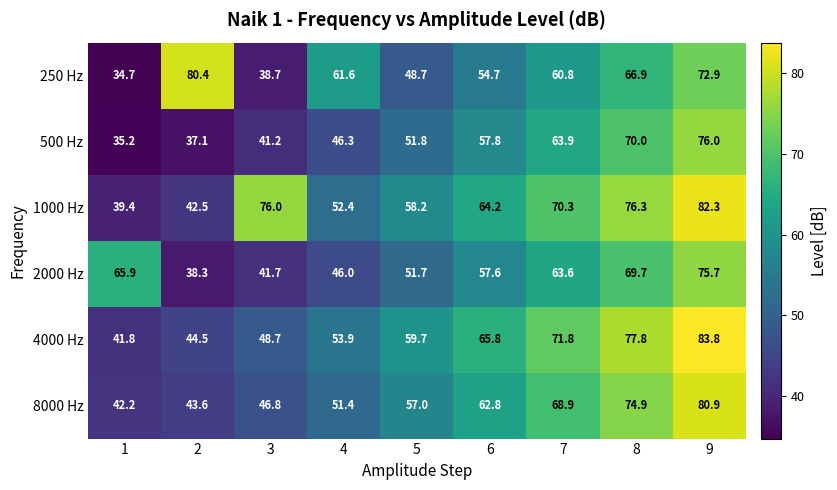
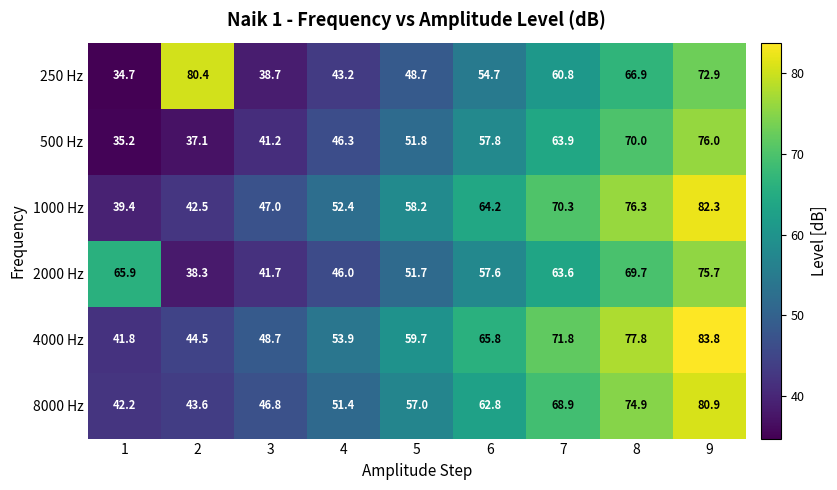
250 Hz, 4: 61.6 -> 43.2
1000 Hz, 3: 76.0 -> 47.0
